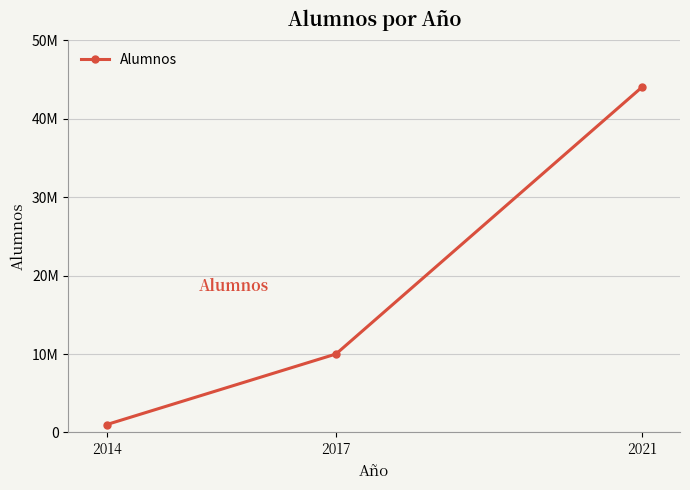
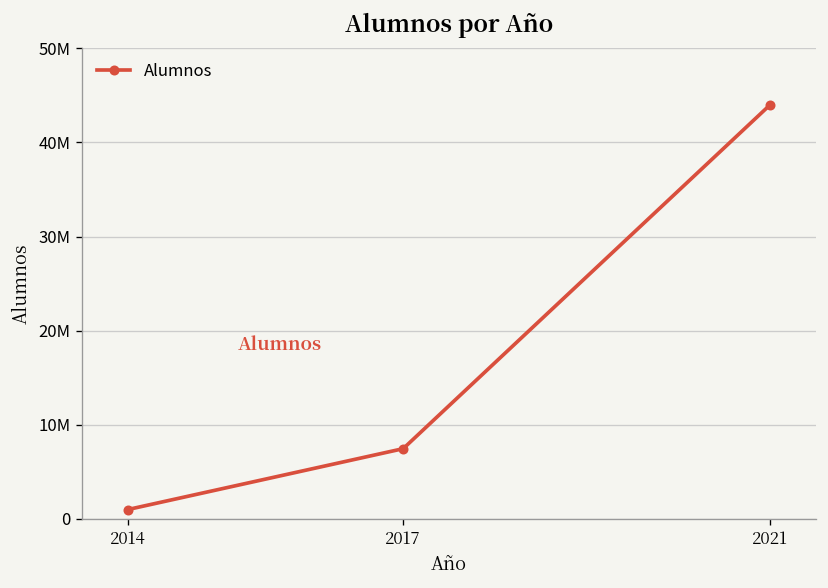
2017: 10000000 -> 7000000
